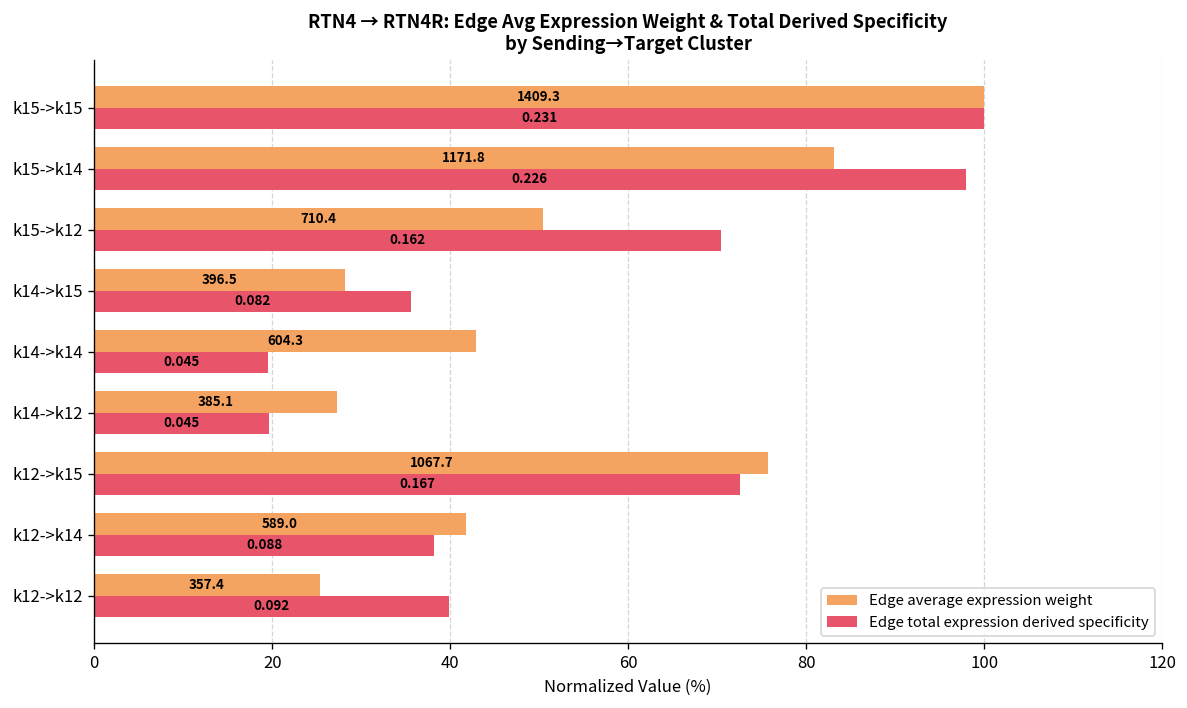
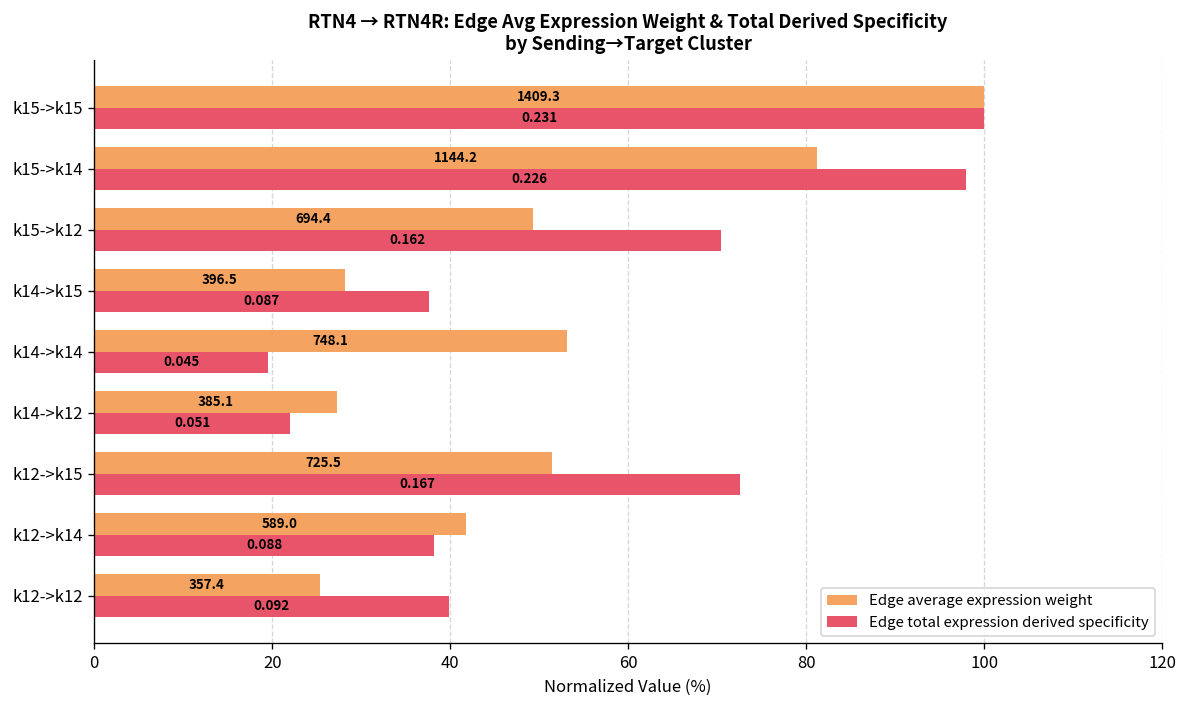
Edge average expression weight, k15->k14: 1171.8 -> 1144.2
Edge average expression weight, k15->k12: 710.4 -> 694.4
Edge total expression derived specificity, k14->k15: 0.082 -> 0.087
Edge average expression weight, k14->k14: 604.3 -> 748.1
Edge total expression derived specificity, k14->k12: 0.045 -> 0.051
Edge average expression weight, k12->k15: 1067.7 -> 725.5
